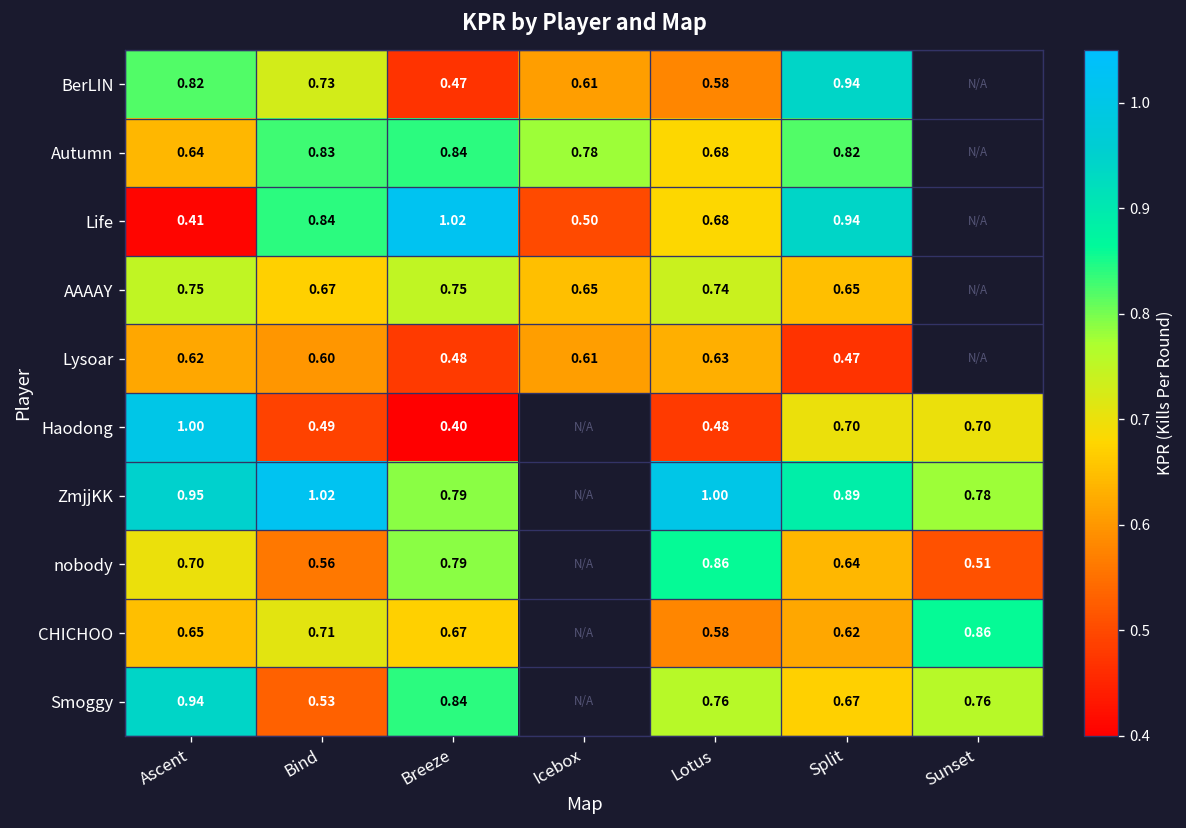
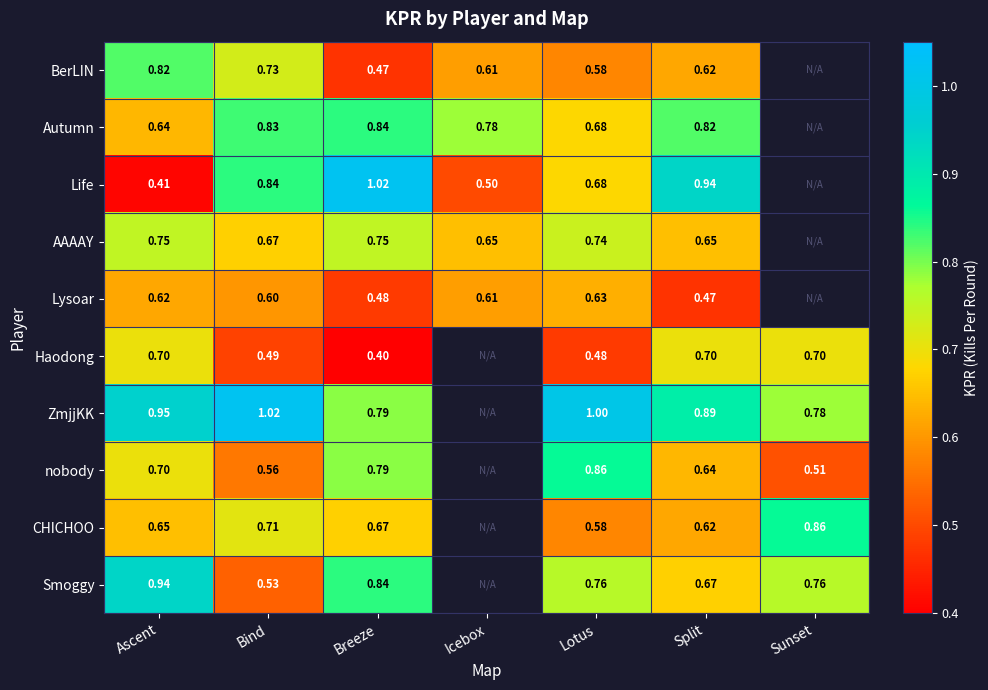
BerLIN, Split: 0.94 -> 0.62
Haodong, Ascent: 1.00 -> 0.70
